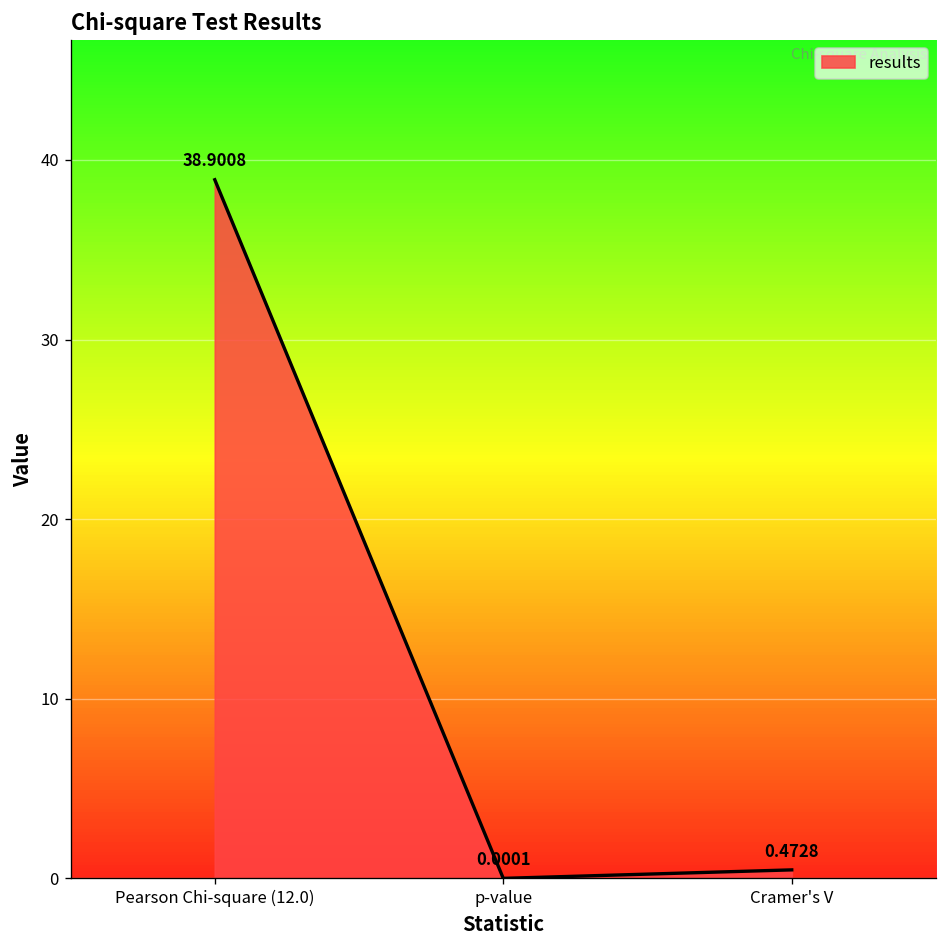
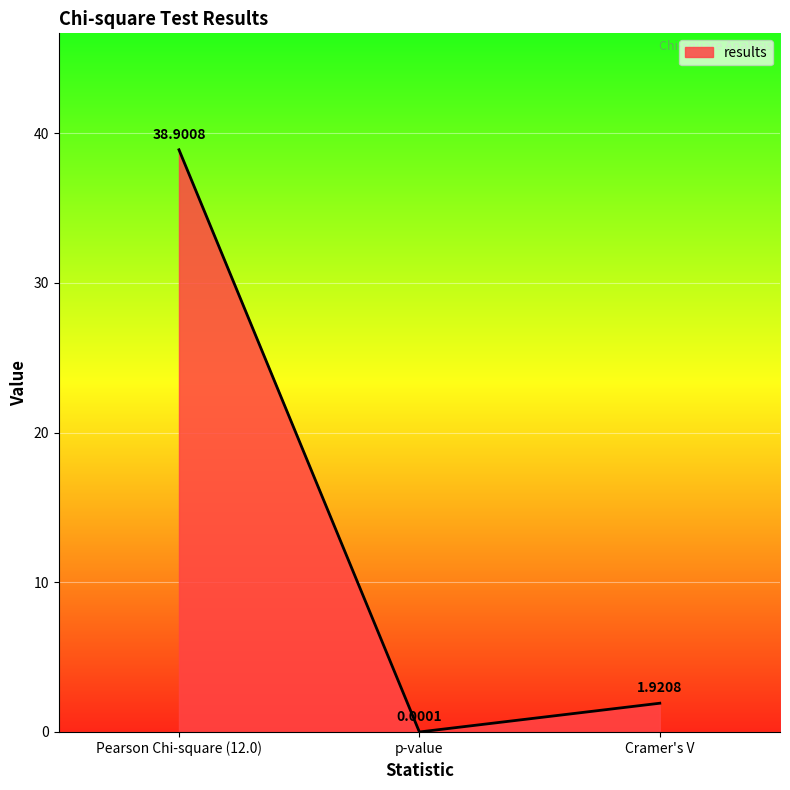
Cramer's V: 0.4728 -> 1.9208
